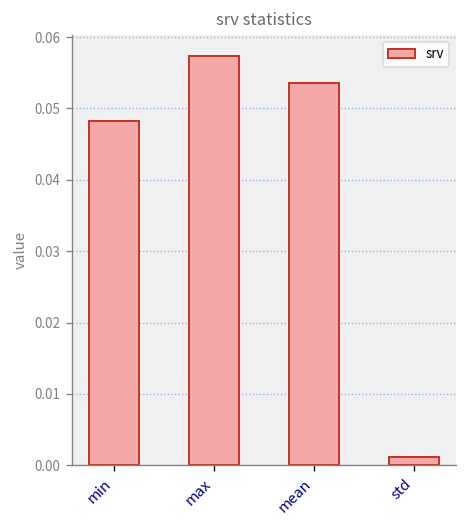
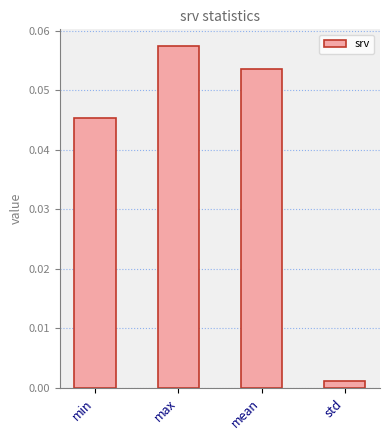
min: 0.048 -> 0.045
